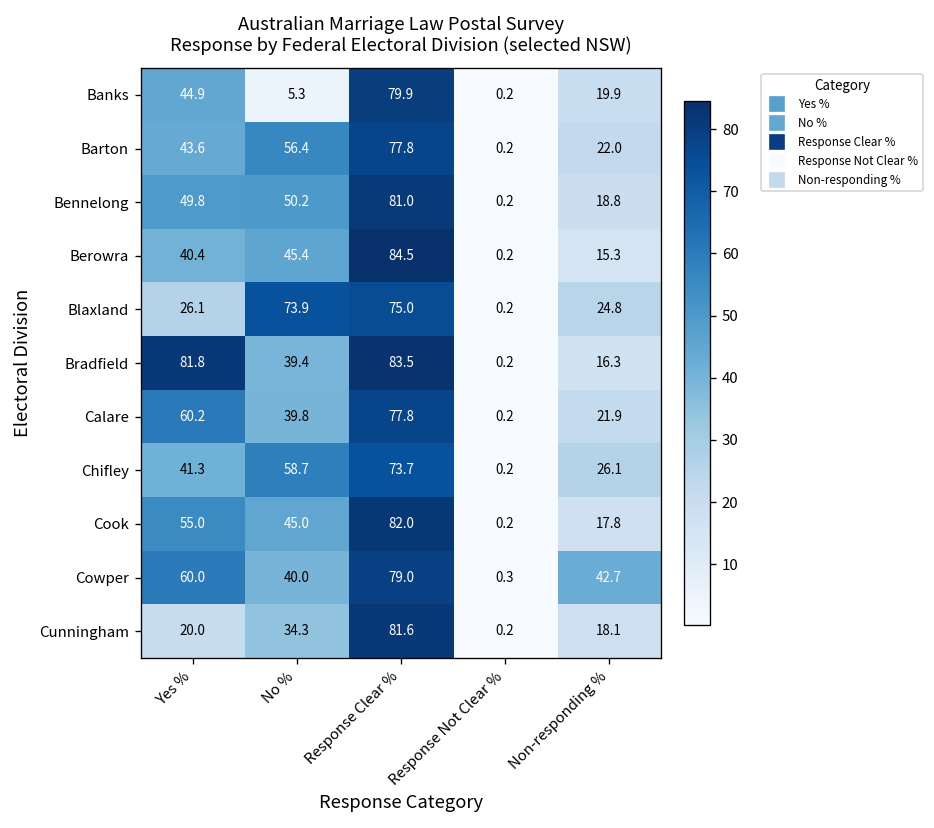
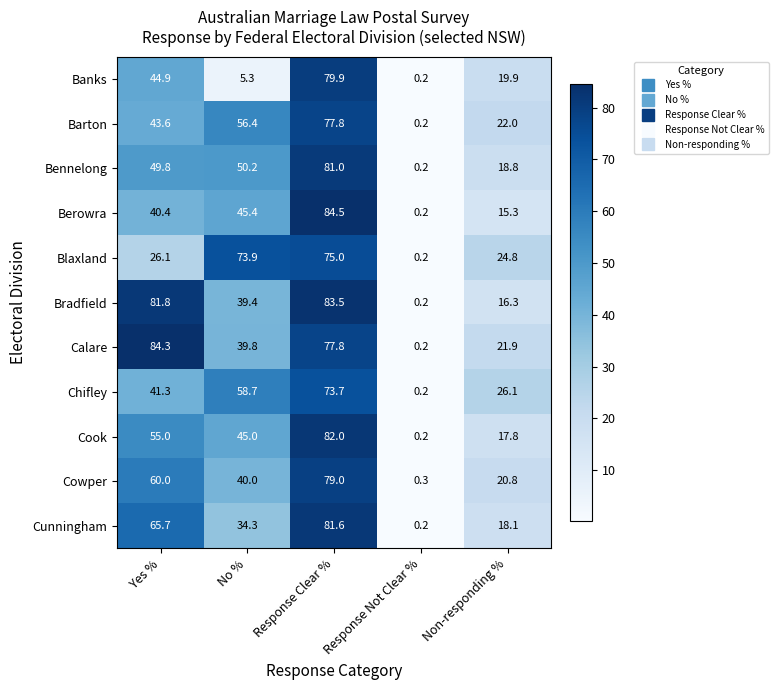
Calare, Yes %: 60.2 -> 84.3
Cowper, Non-responding %: 42.7 -> 20.8
Cunningham, Yes %: 20.0 -> 65.7
